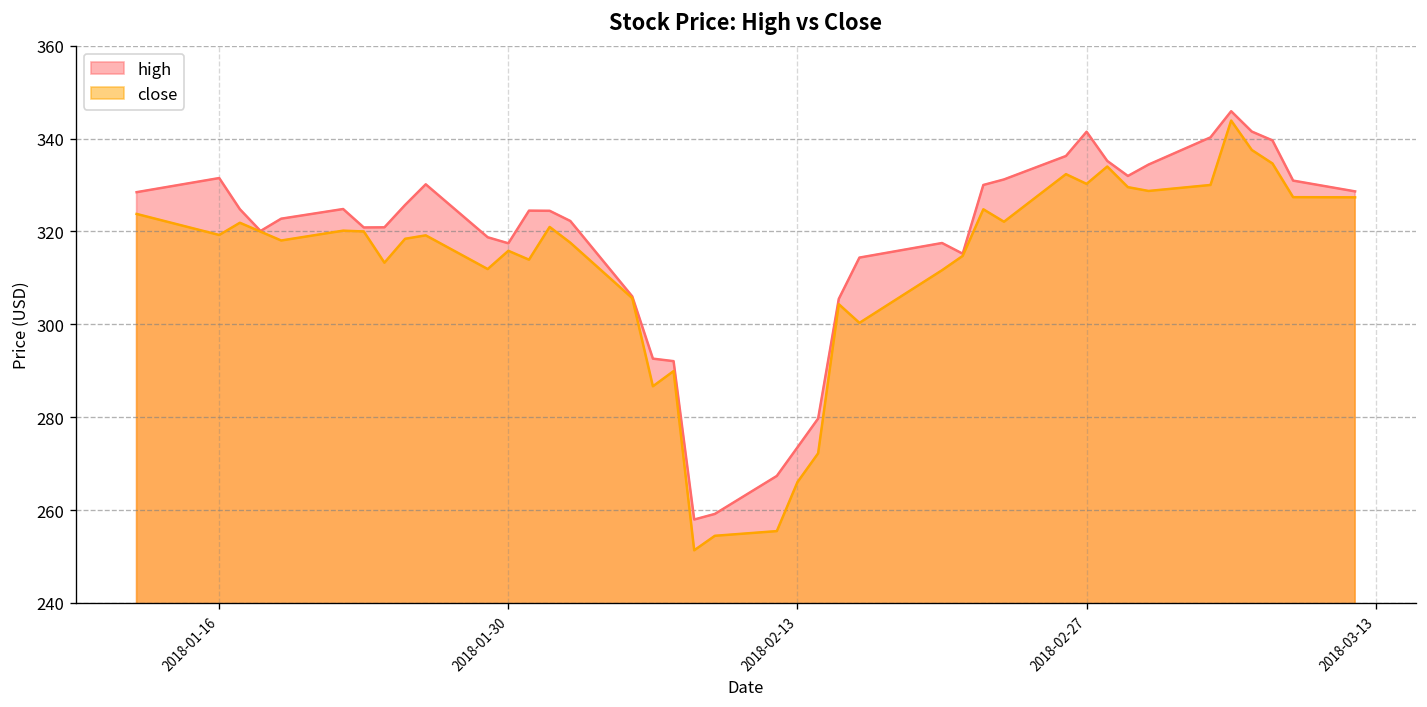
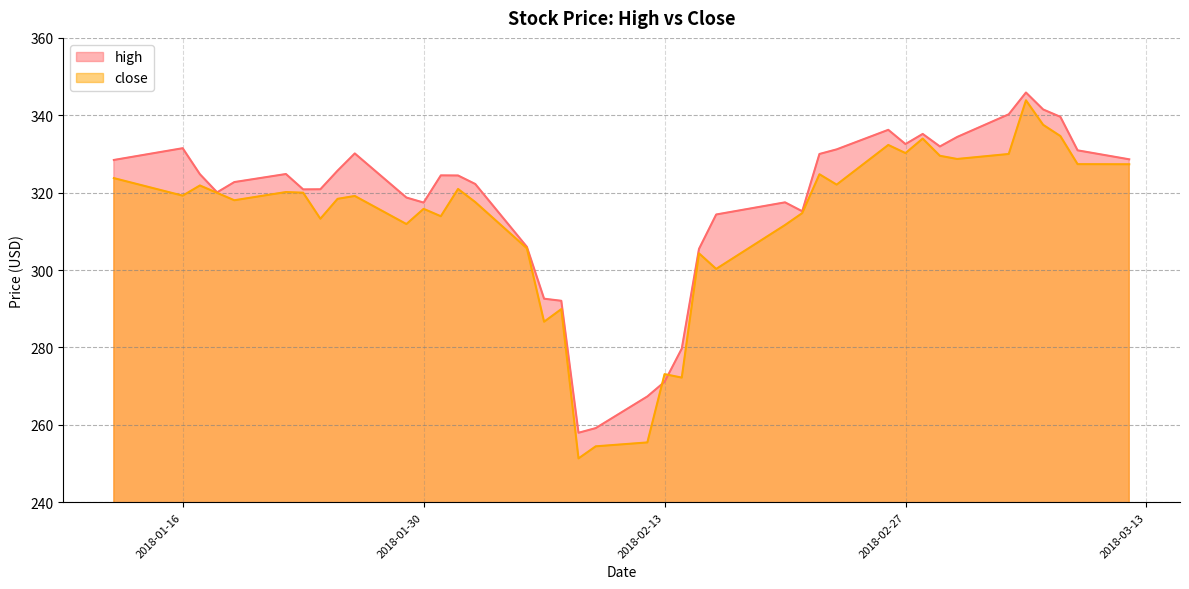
high, 2018-02-13: 274 -> 271
close, 2018-02-13: 266 -> 273
high, 2018-02-27: 341 -> 333
